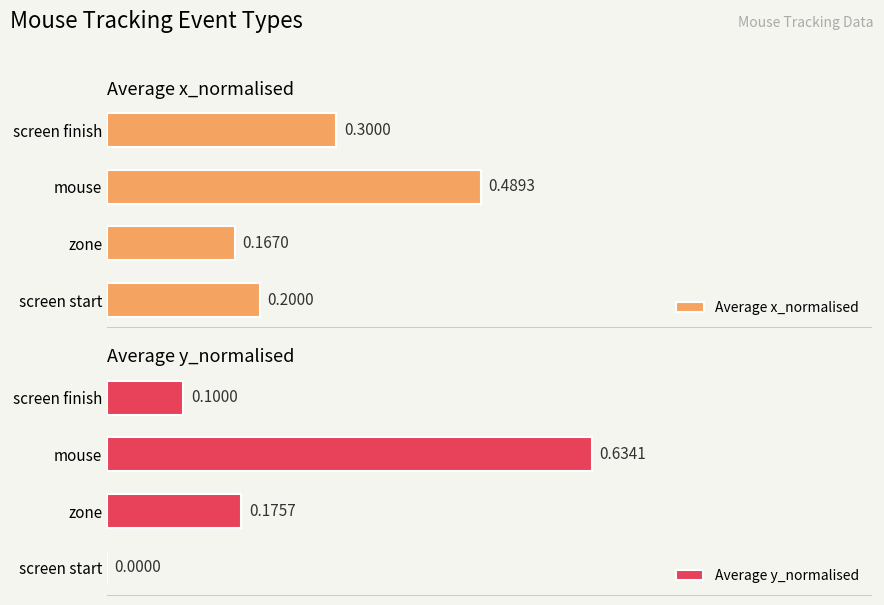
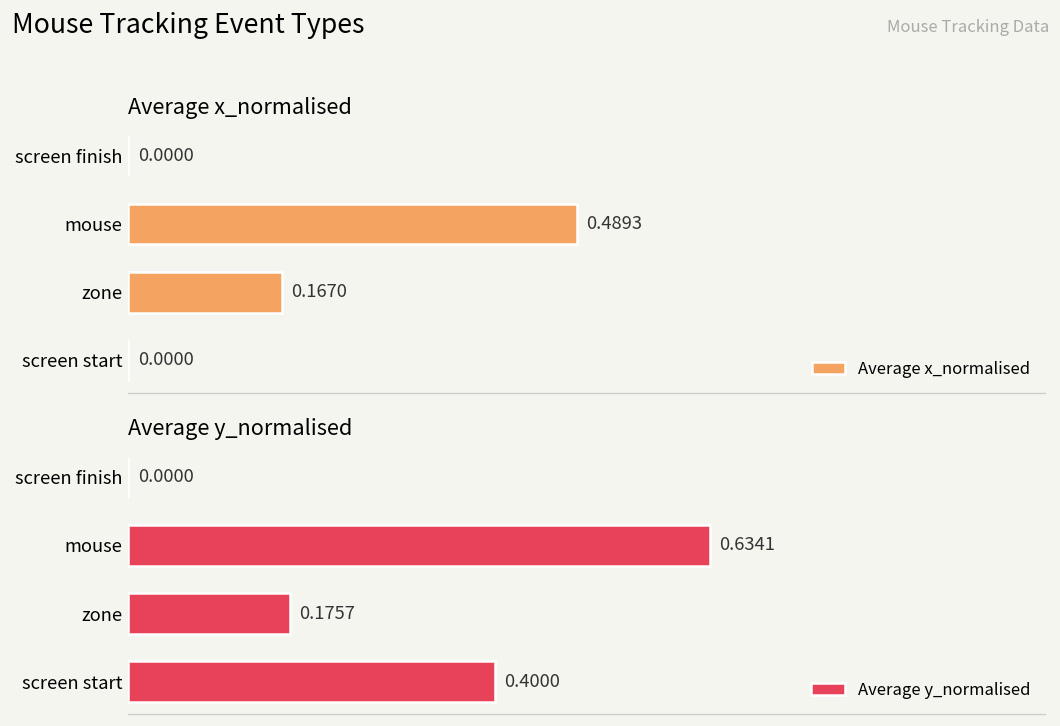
Average x_normalised, screen finish: 0.3000 -> 0.0000
Average x_normalised, screen start: 0.2000 -> 0.0000
Average y_normalised, screen finish: 0.1000 -> 0.0000
Average y_normalised, screen start: 0.0000 -> 0.4000
